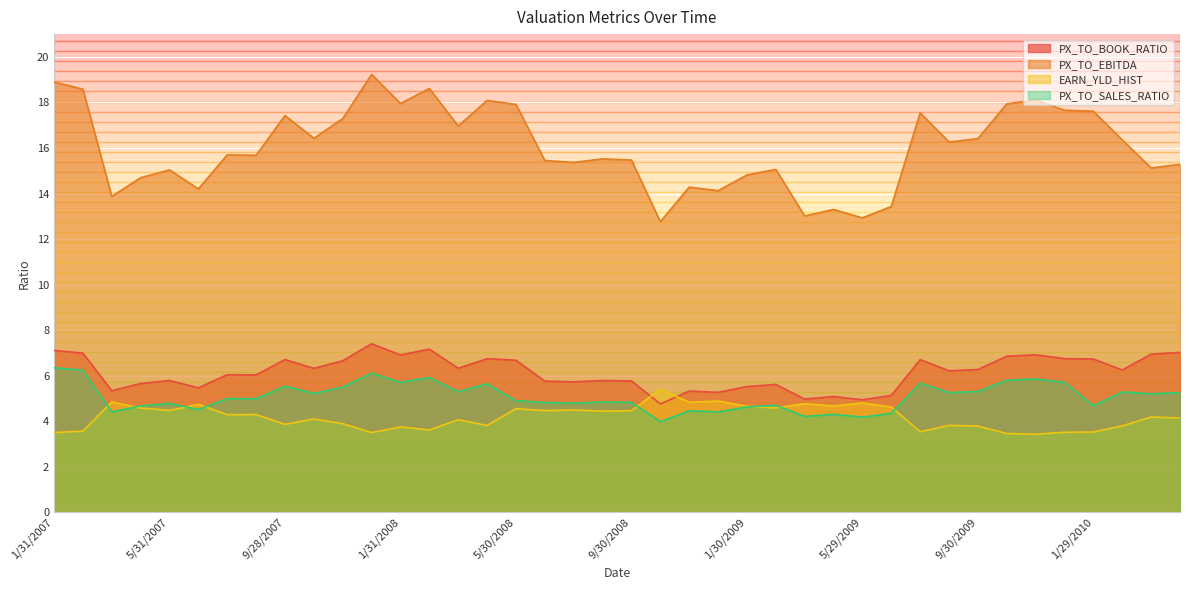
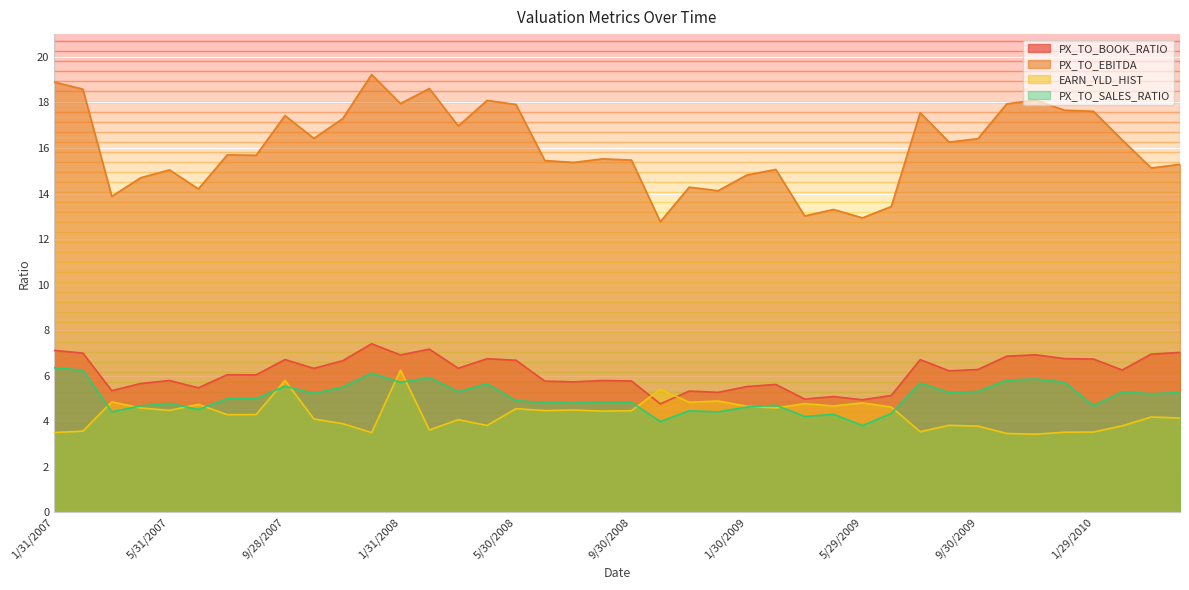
EARN_YLD_HIST, 9/28/2007: 3.9 -> 5.8
EARN_YLD_HIST, 1/31/2008: 3.7 -> 6.2
PX_TO_SALES_RATIO, 5/29/2009: 4.2 -> 3.8
